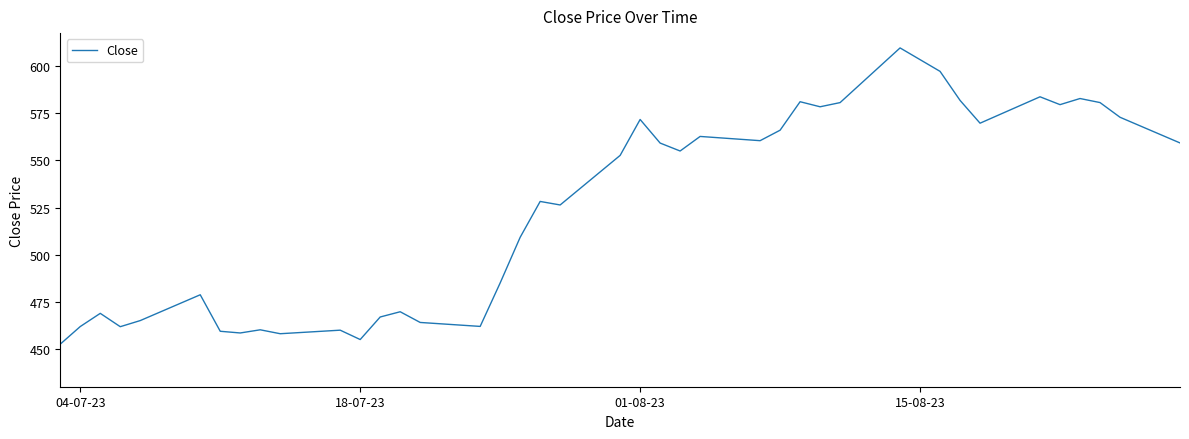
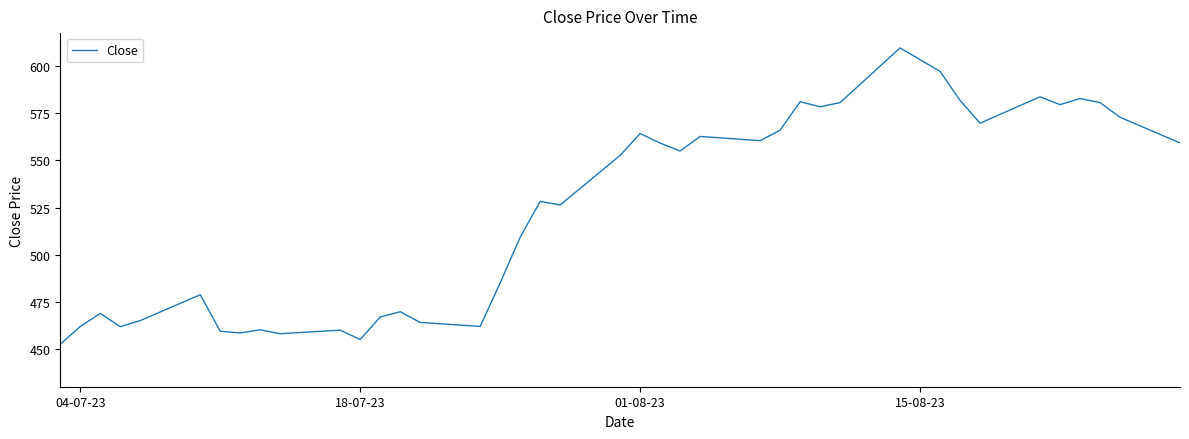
01-08-23: 572 -> 564
